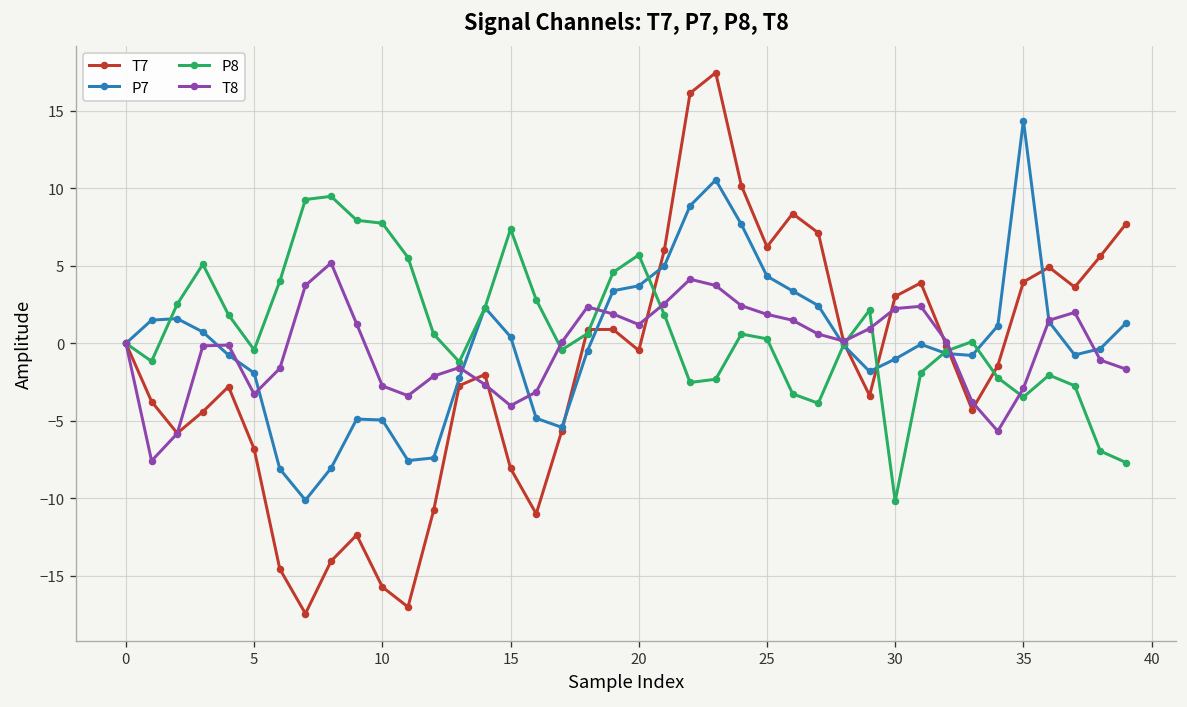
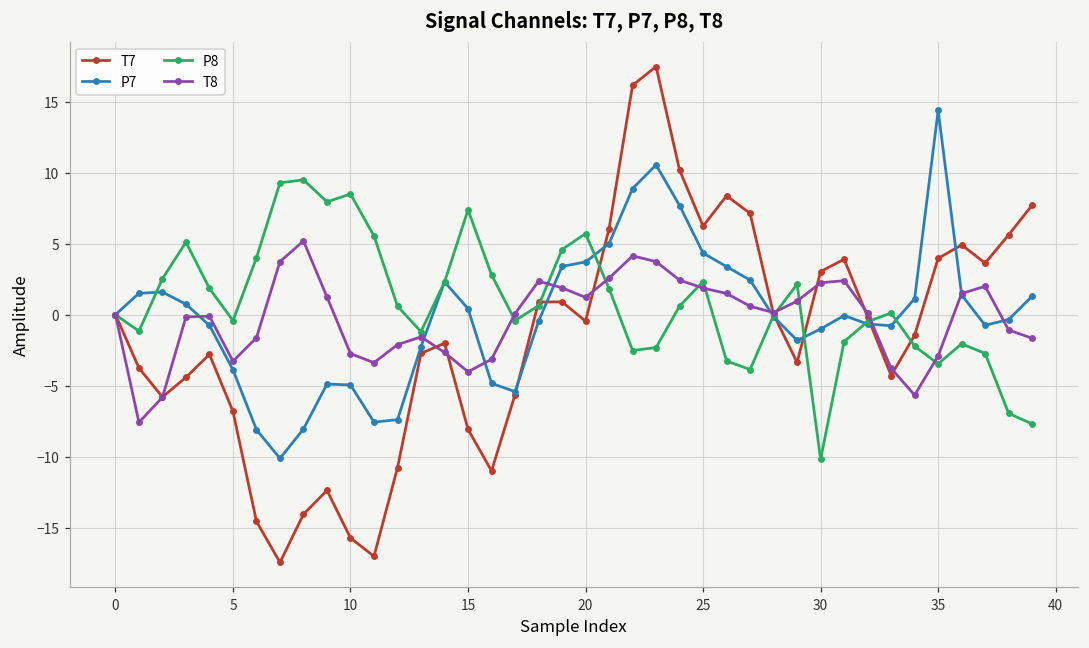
P7, 5: -1.9 -> -3.9
P8, 10: 7.8 -> 8.5
P8, 25: 0.3 -> 2.3
